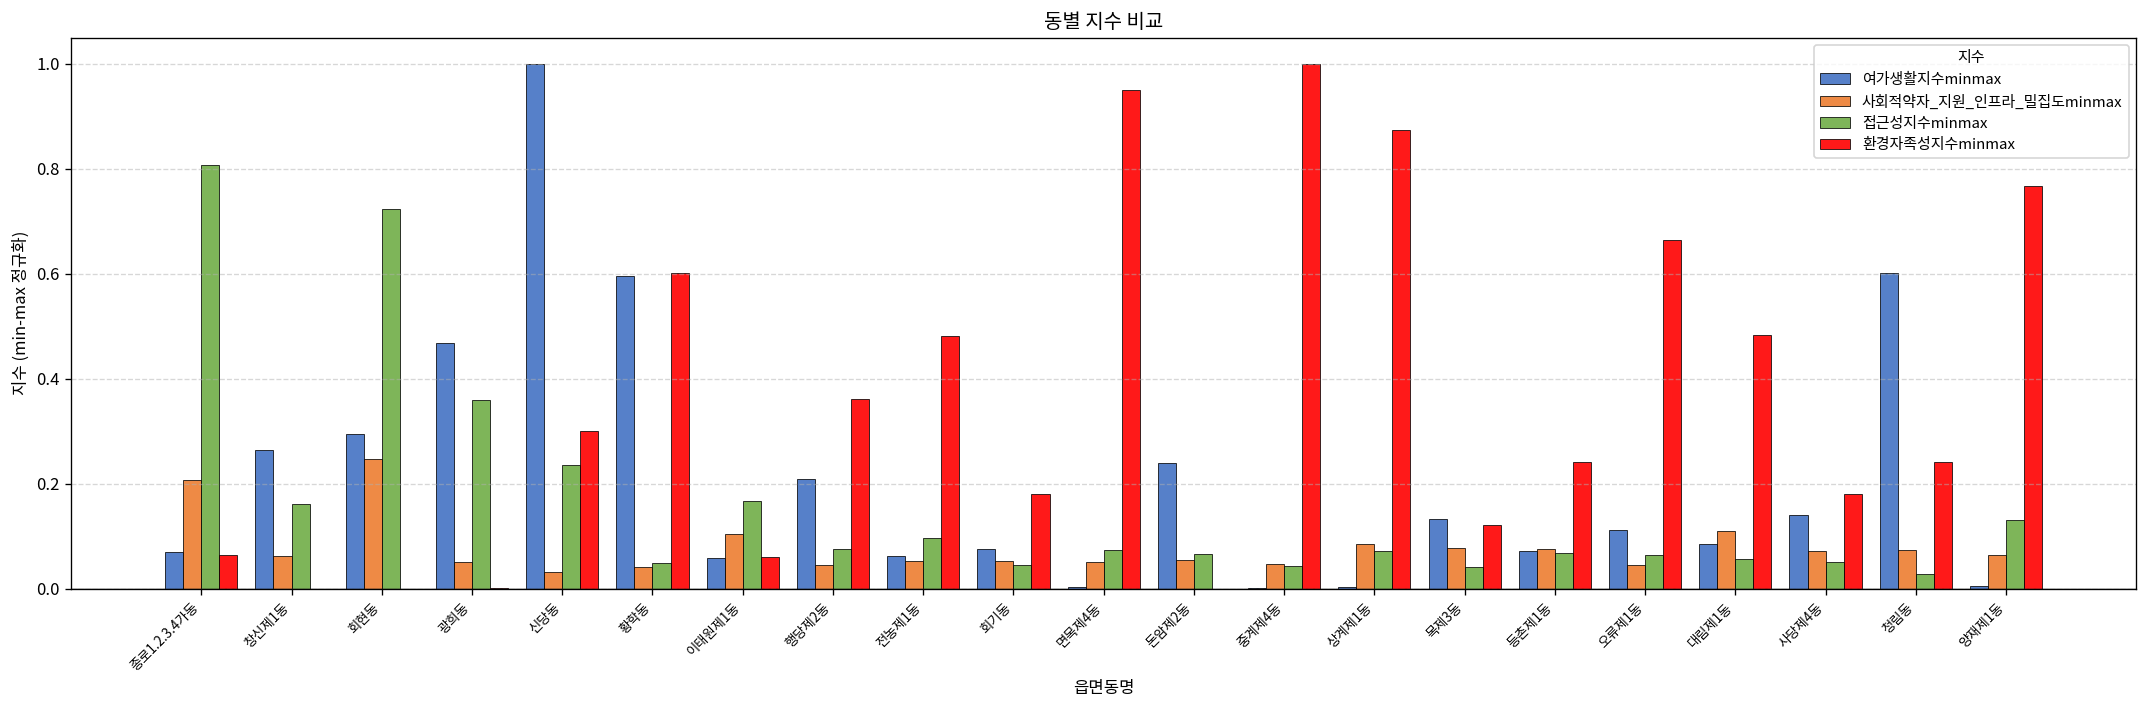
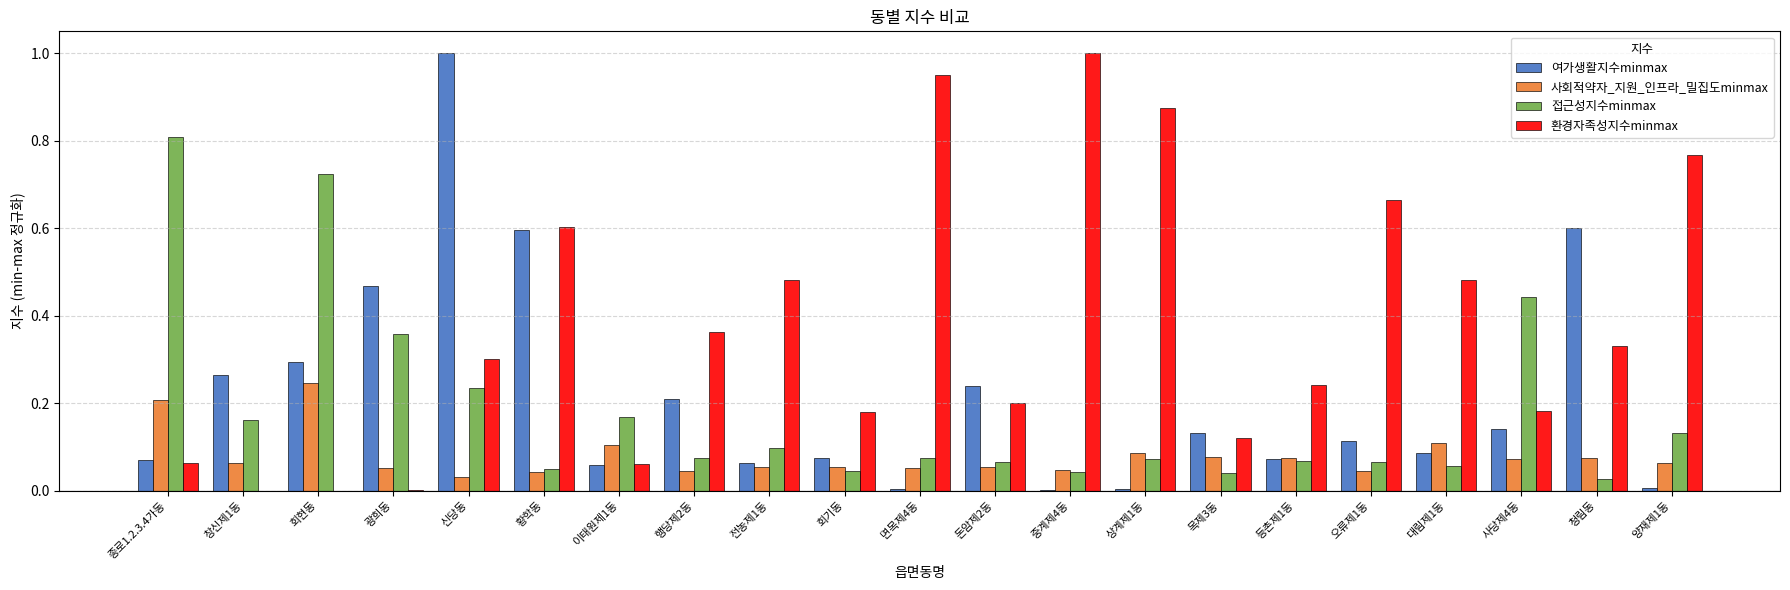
환경자족성지수minmax, 돈암제2동: 0.0 -> 0.2
접근성지수minmax, 사당제4동: 0.05 -> 0.44
환경자족성지수minmax, 청림동: 0.24 -> 0.33
